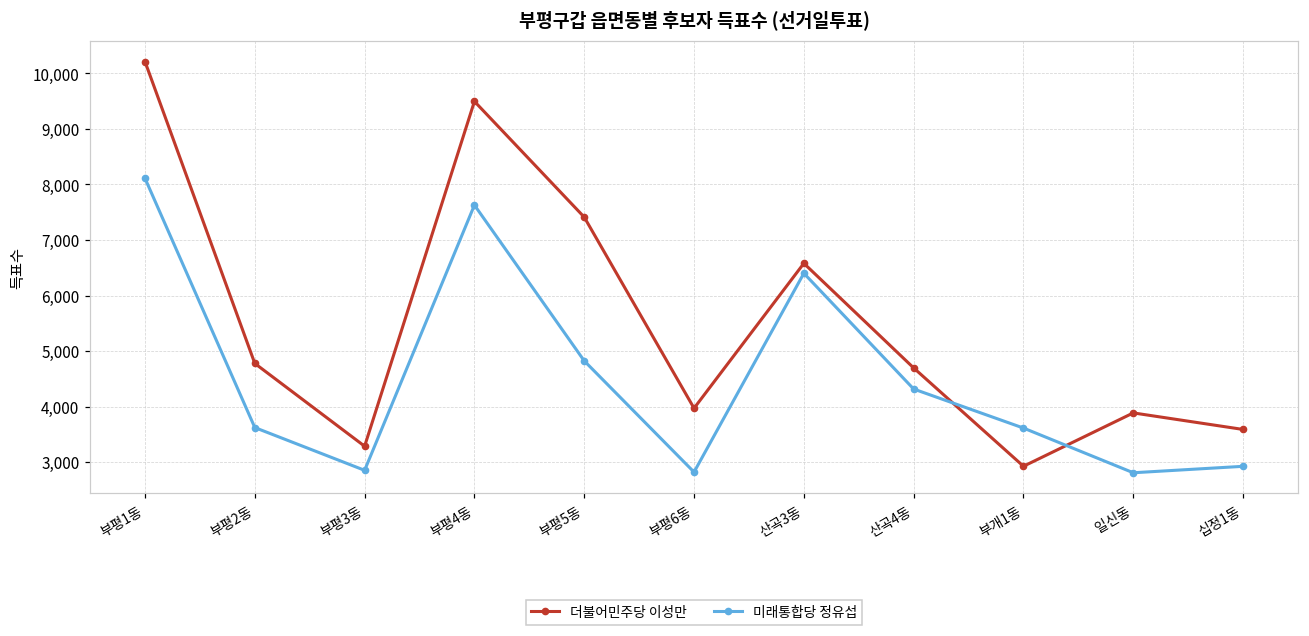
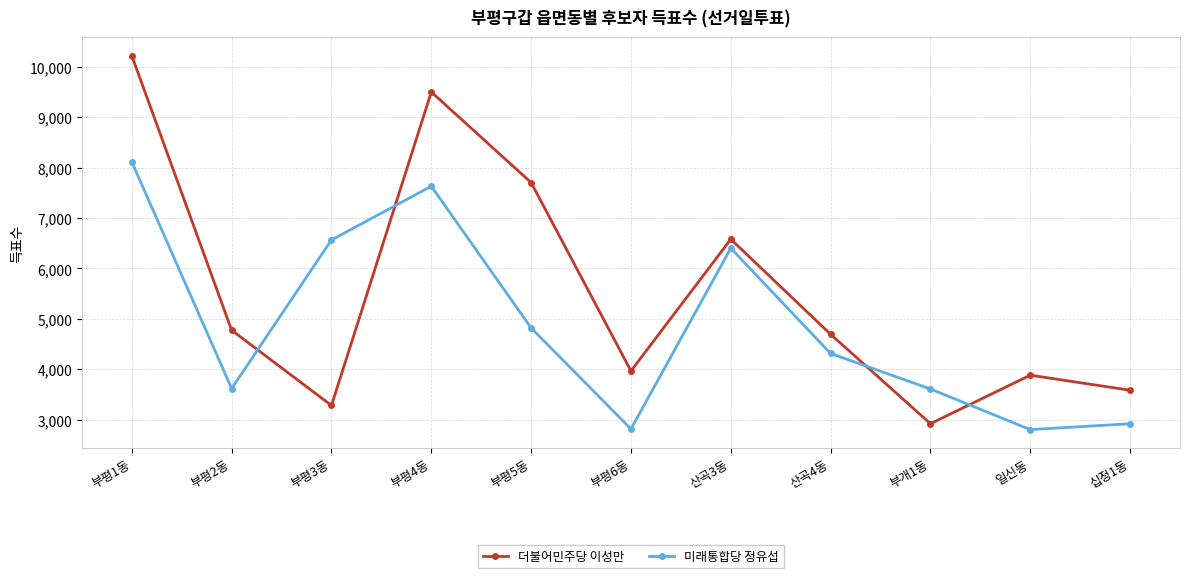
미래통합당 정유섭, 부평3동: 2,900 -> 6,600
더불어민주당 이성만, 부평5동: 7,400 -> 7,700
